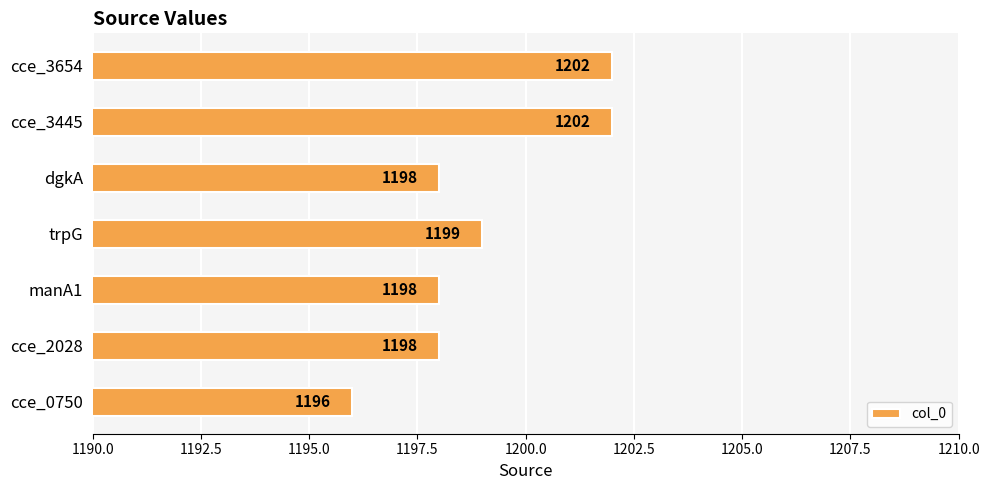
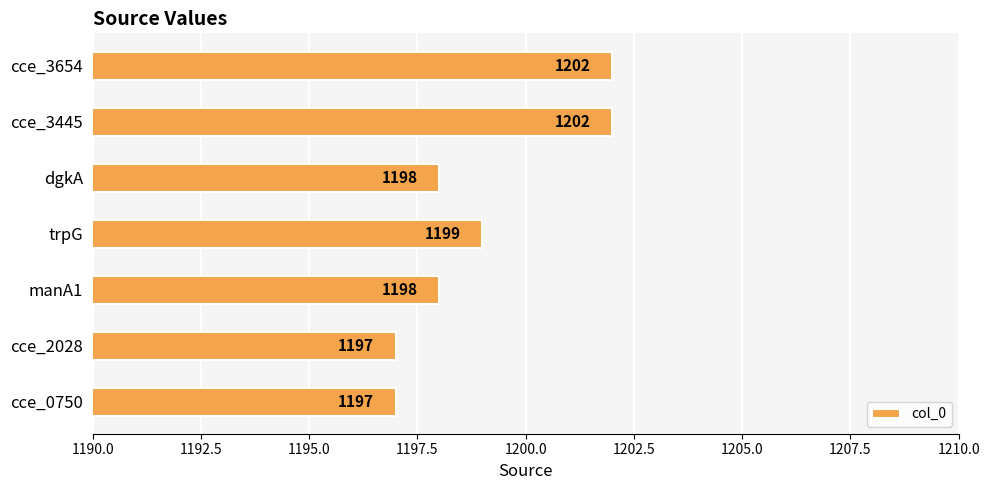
cce_2028: 1198 -> 1197
cce_0750: 1196 -> 1197
